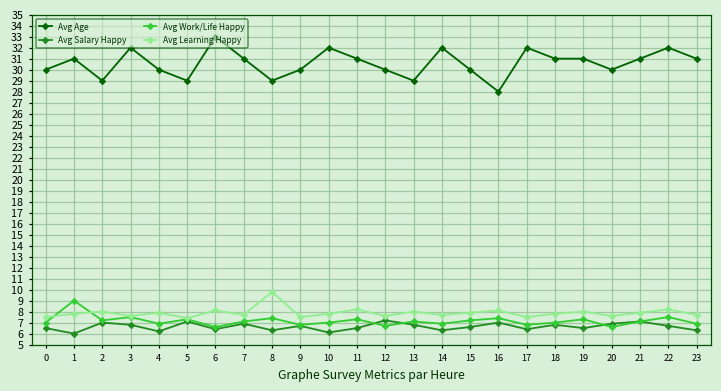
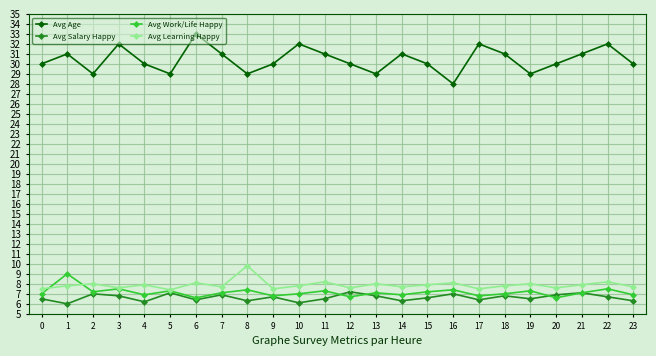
Avg Age, 14: 32 -> 31
Avg Age, 19: 31 -> 29
Avg Age, 23: 31 -> 30
